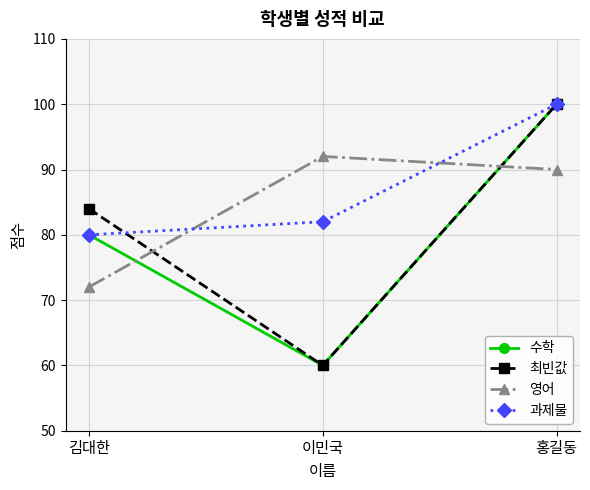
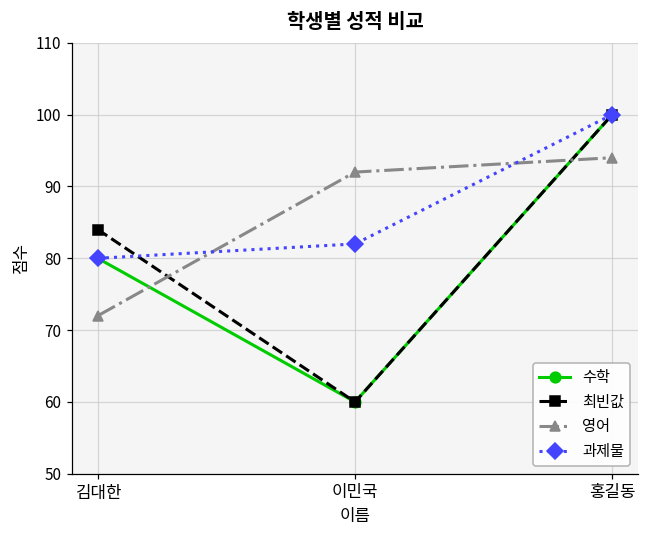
영어, 홍길동: 90 -> 94
